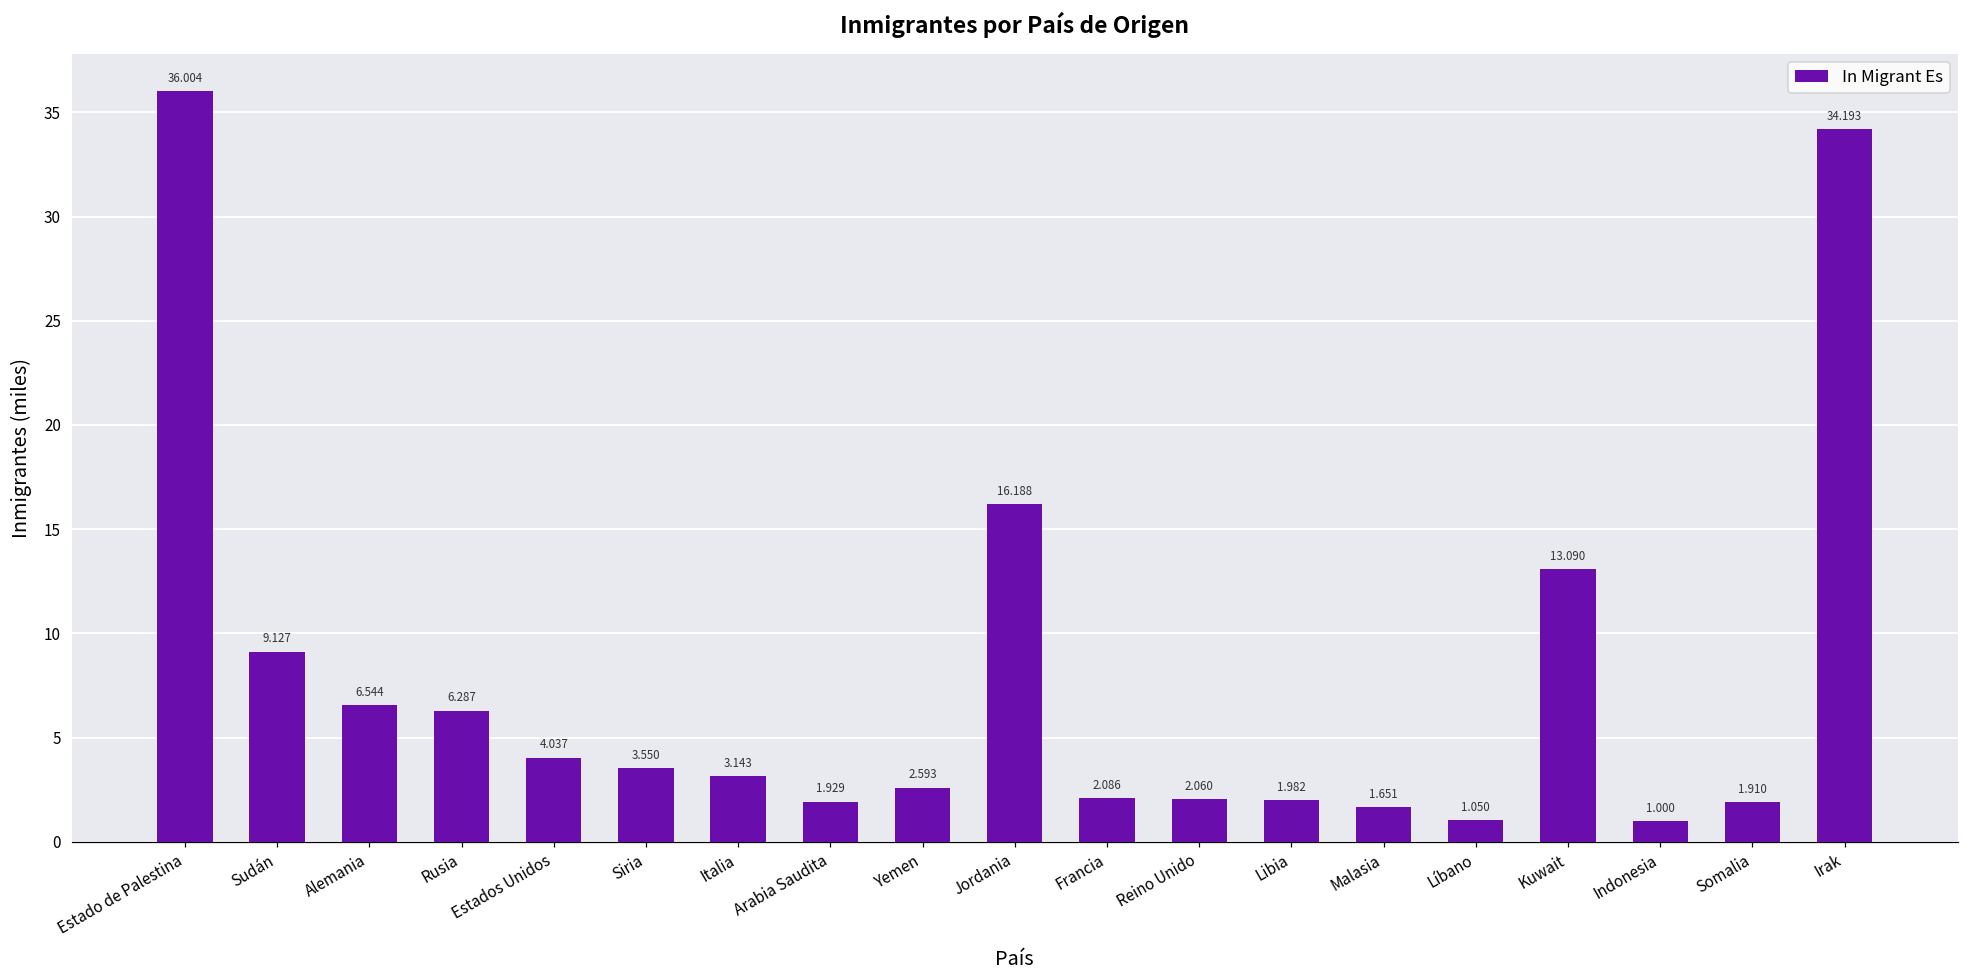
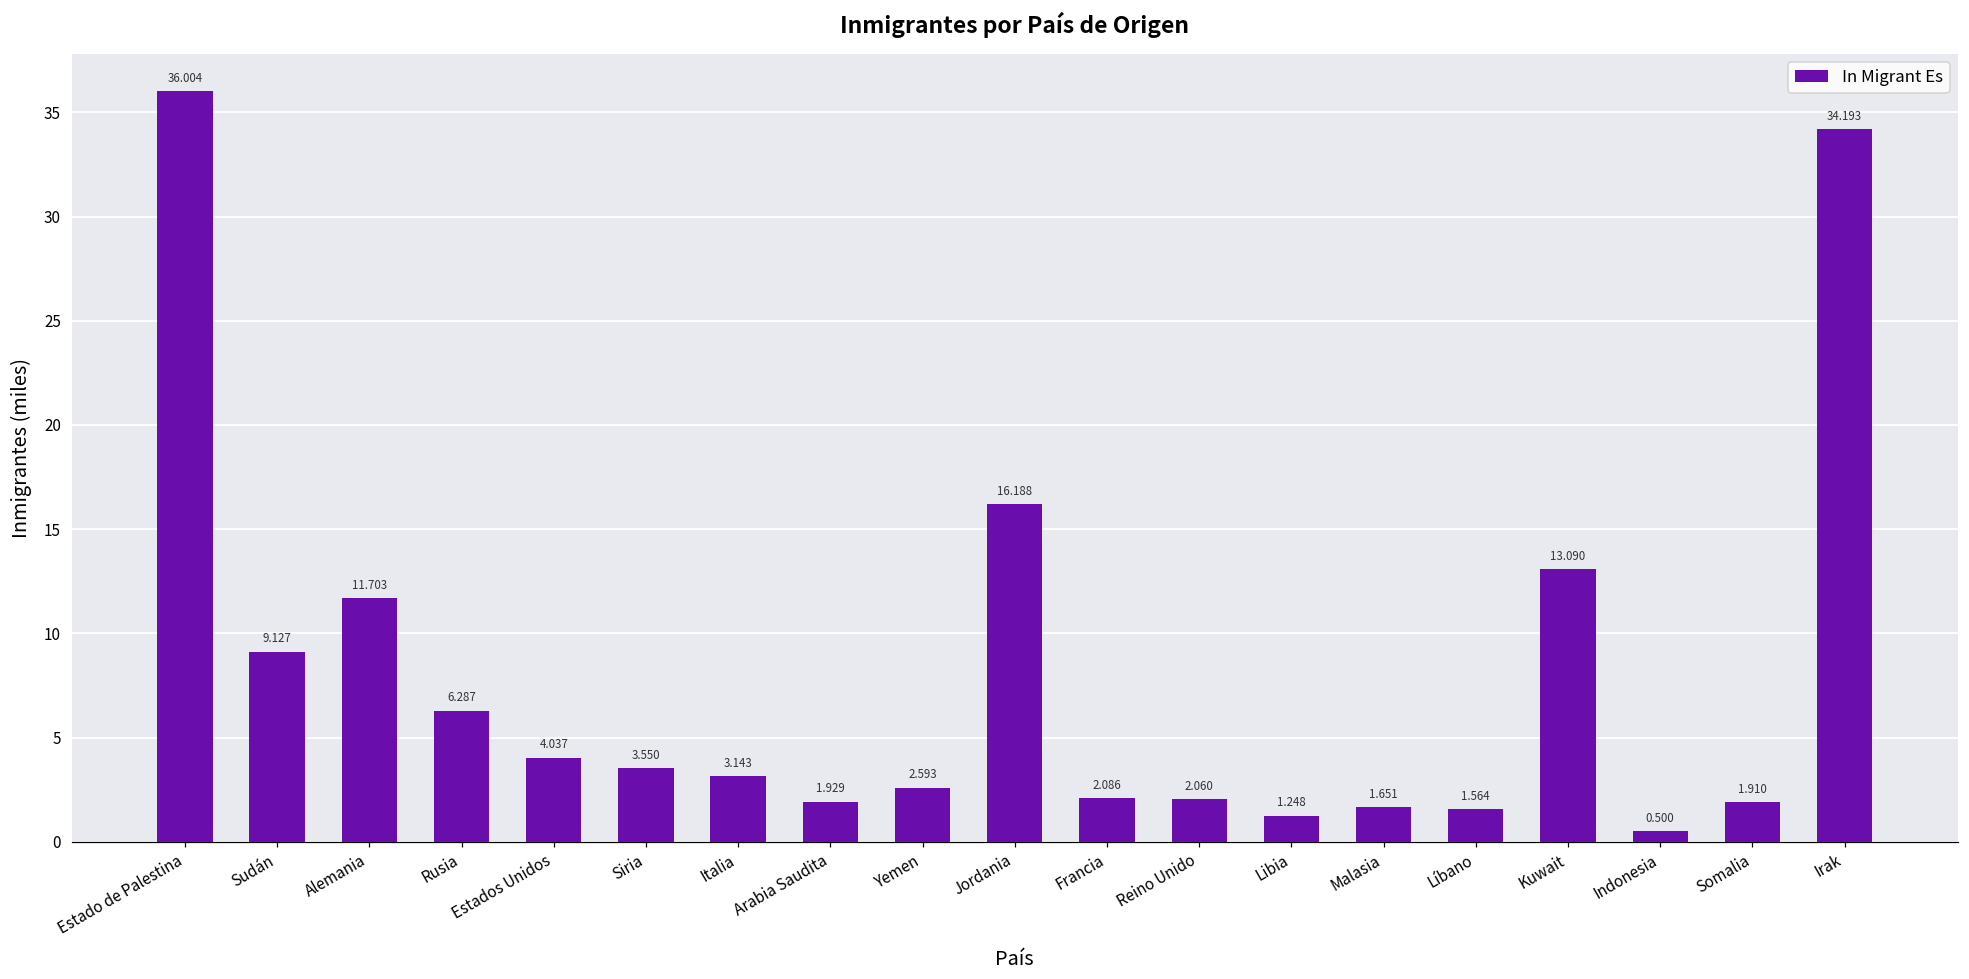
Alemania: 6.544 -> 11.703
Libia: 1.982 -> 1.248
Líbano: 1.050 -> 1.564
Indonesia: 1.000 -> 0.500
